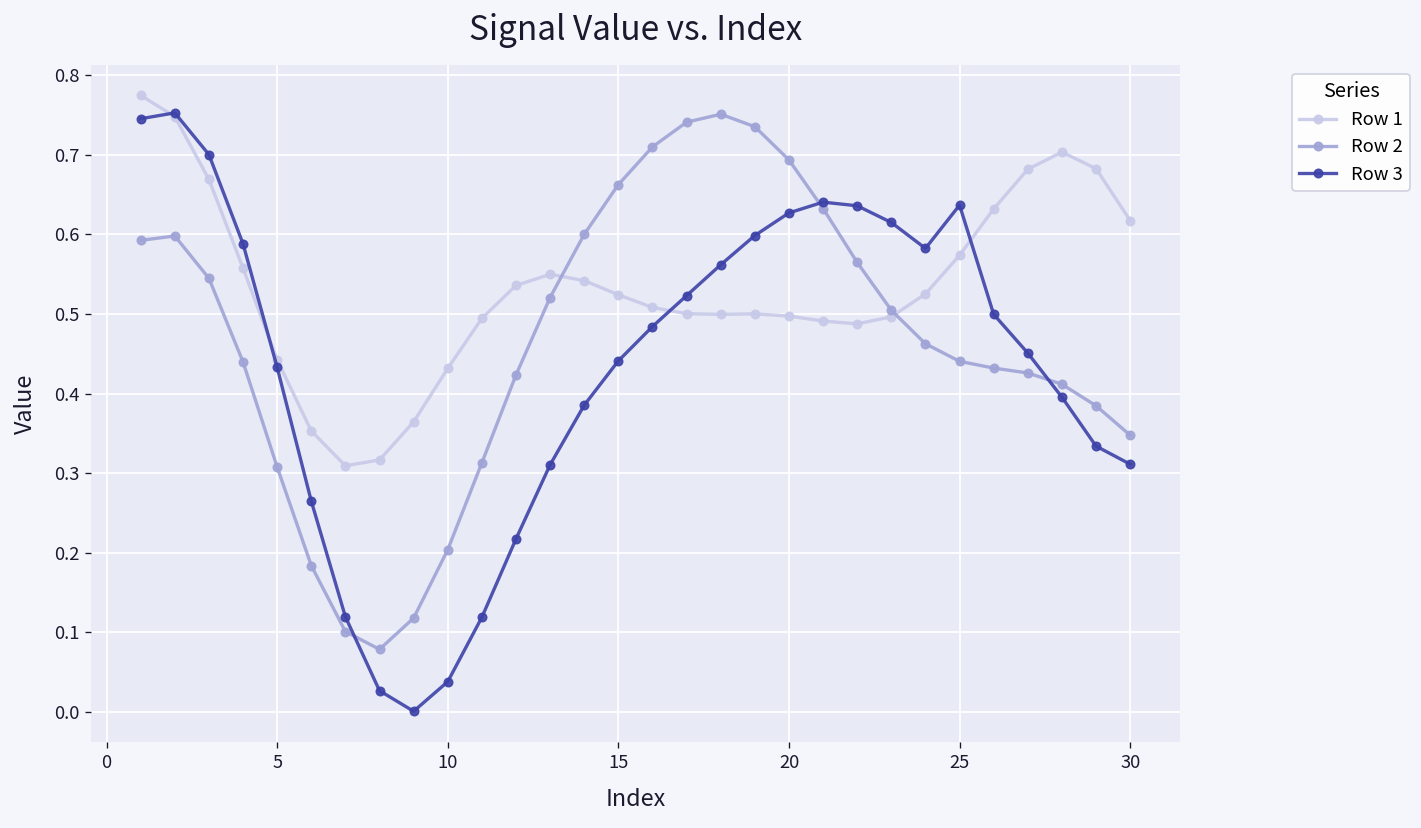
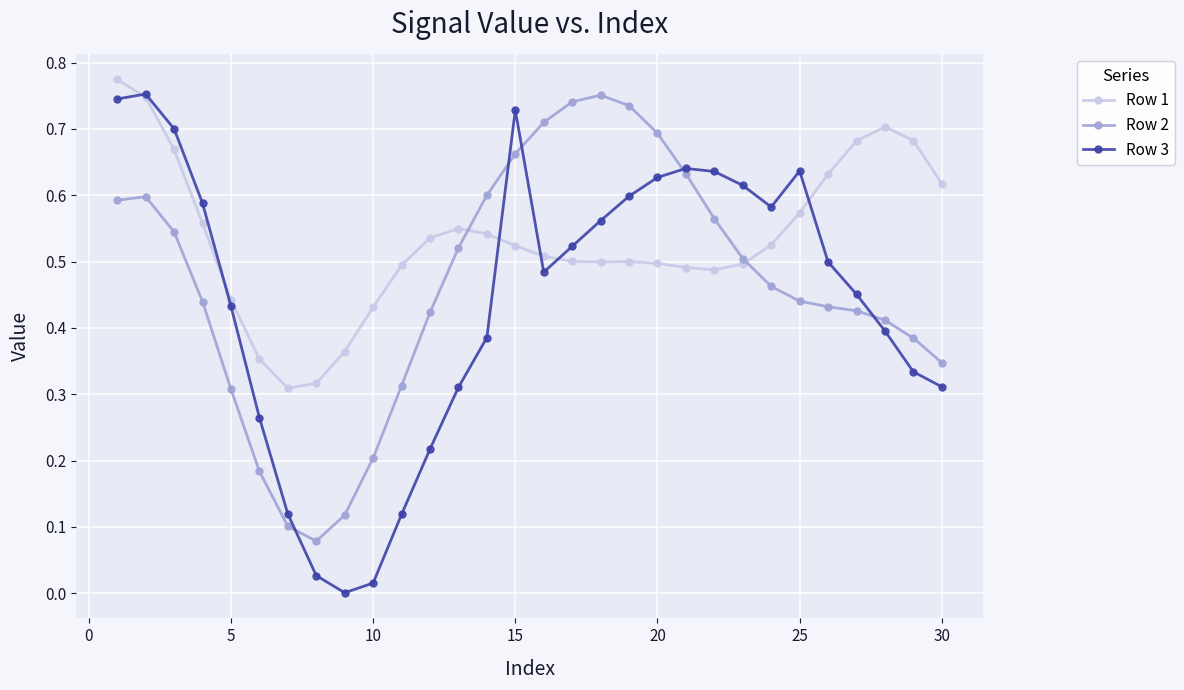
Row 3, 10: 0.04 -> 0.02
Row 3, 15: 0.44 -> 0.73
